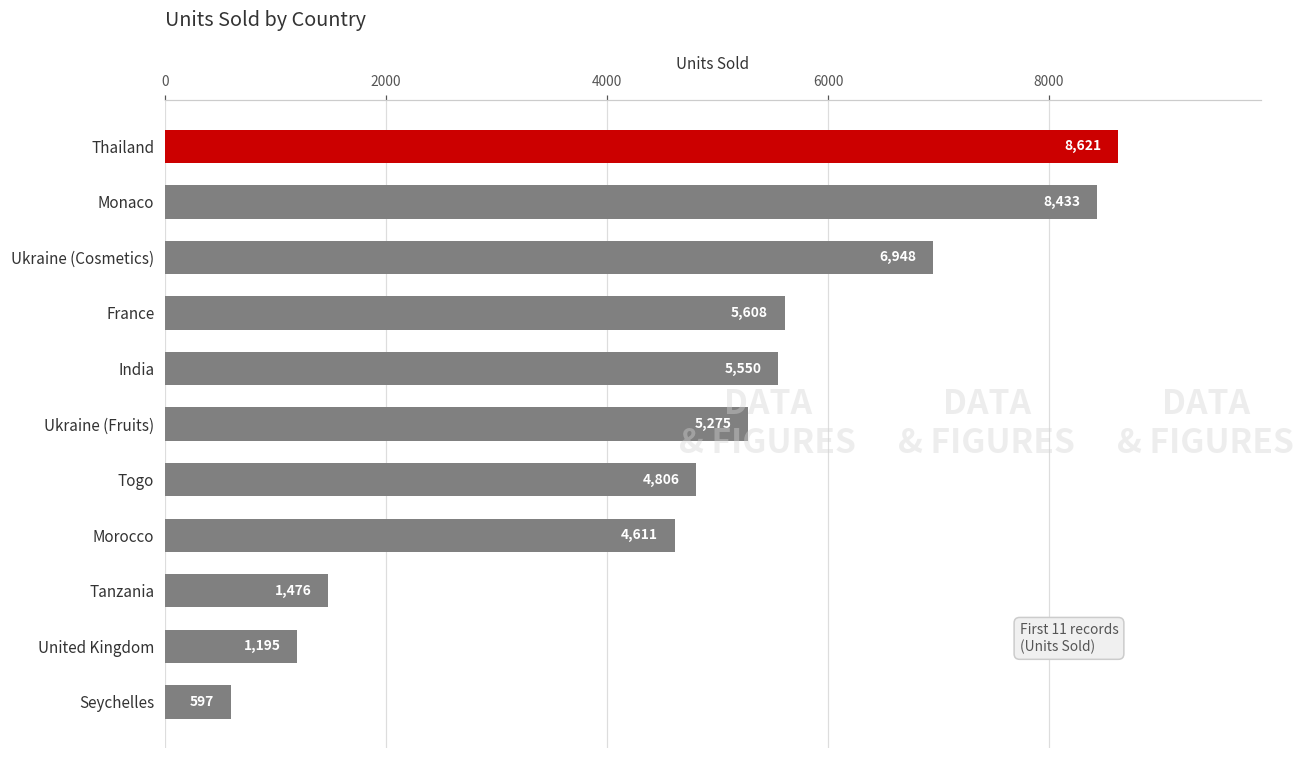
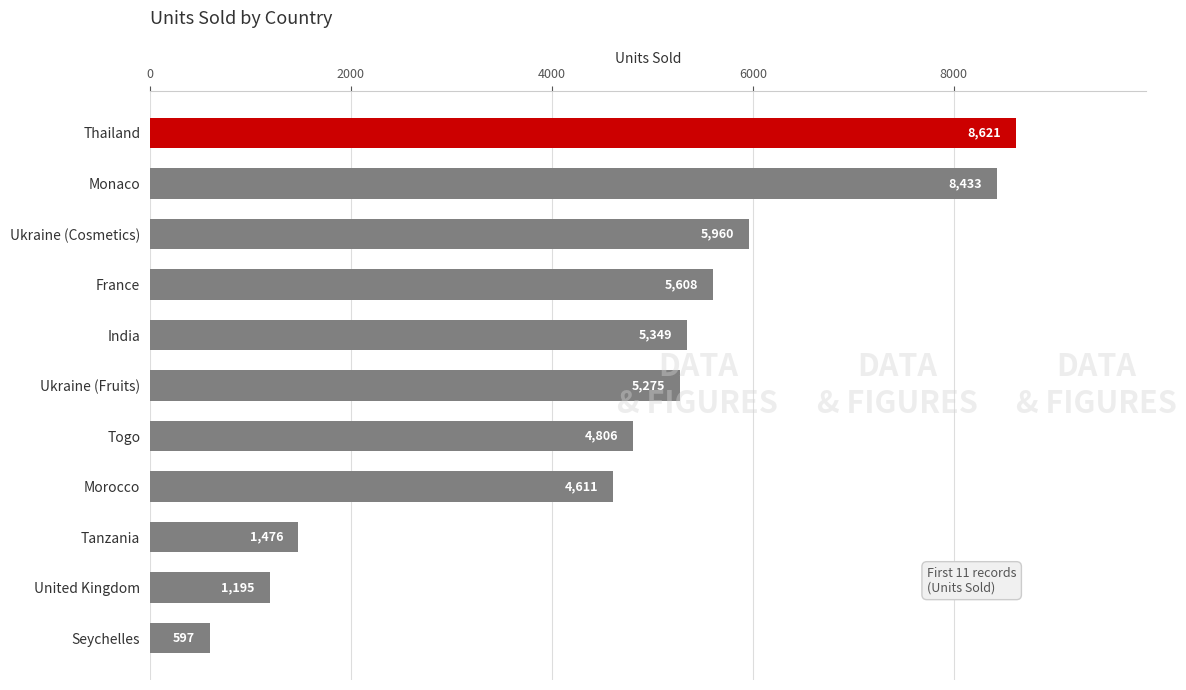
Ukraine (Cosmetics): 6,948 -> 5,960
India: 5,550 -> 5,349
